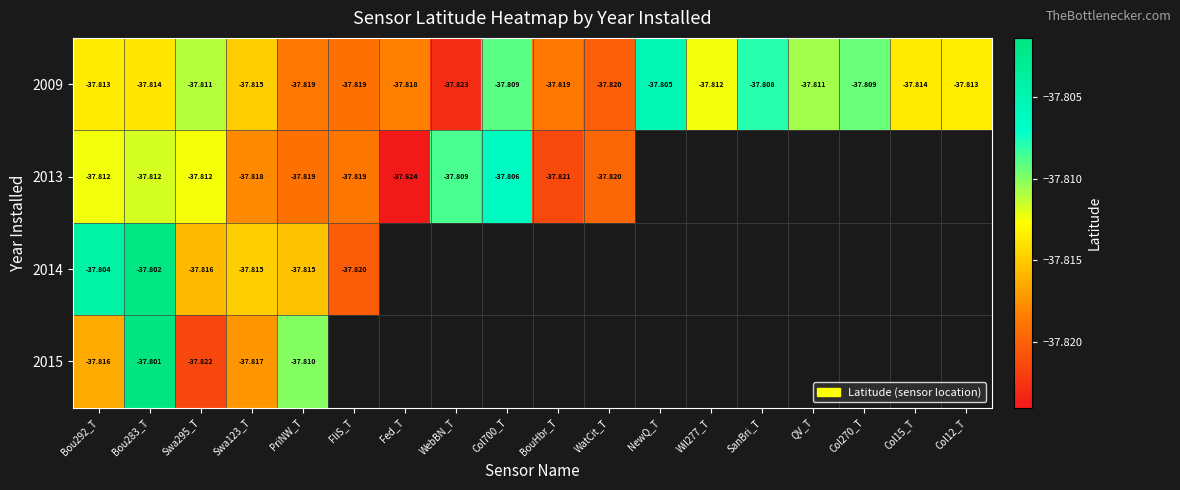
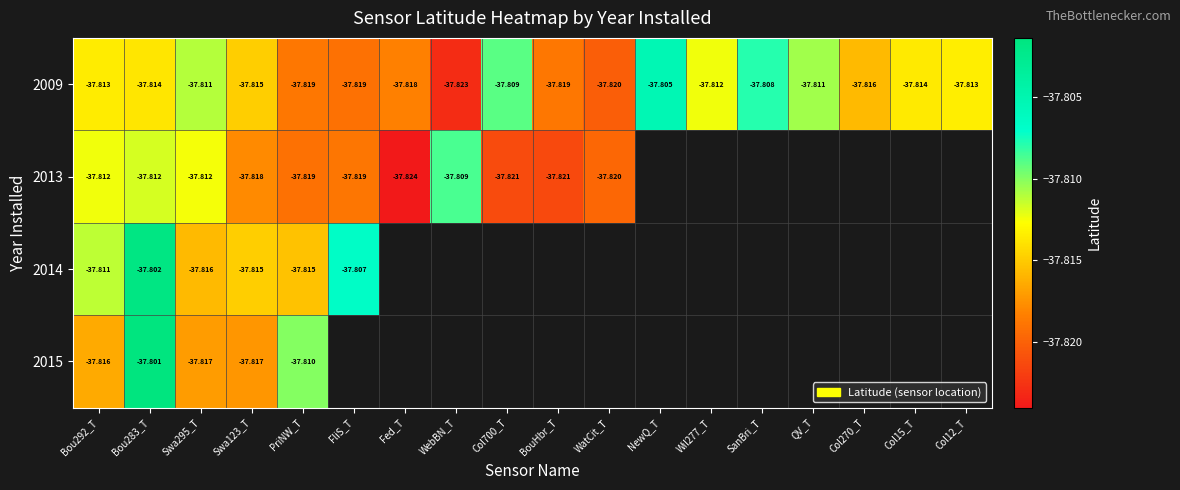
2009, Col270_T: -37.809 -> -37.816
2013, Col700_T: -37.806 -> -37.821
2014, Bou292_T: -37.804 -> -37.811
2014, FliS_T: -37.820 -> -37.807
2015, Swa295_T: -37.822 -> -37.817
